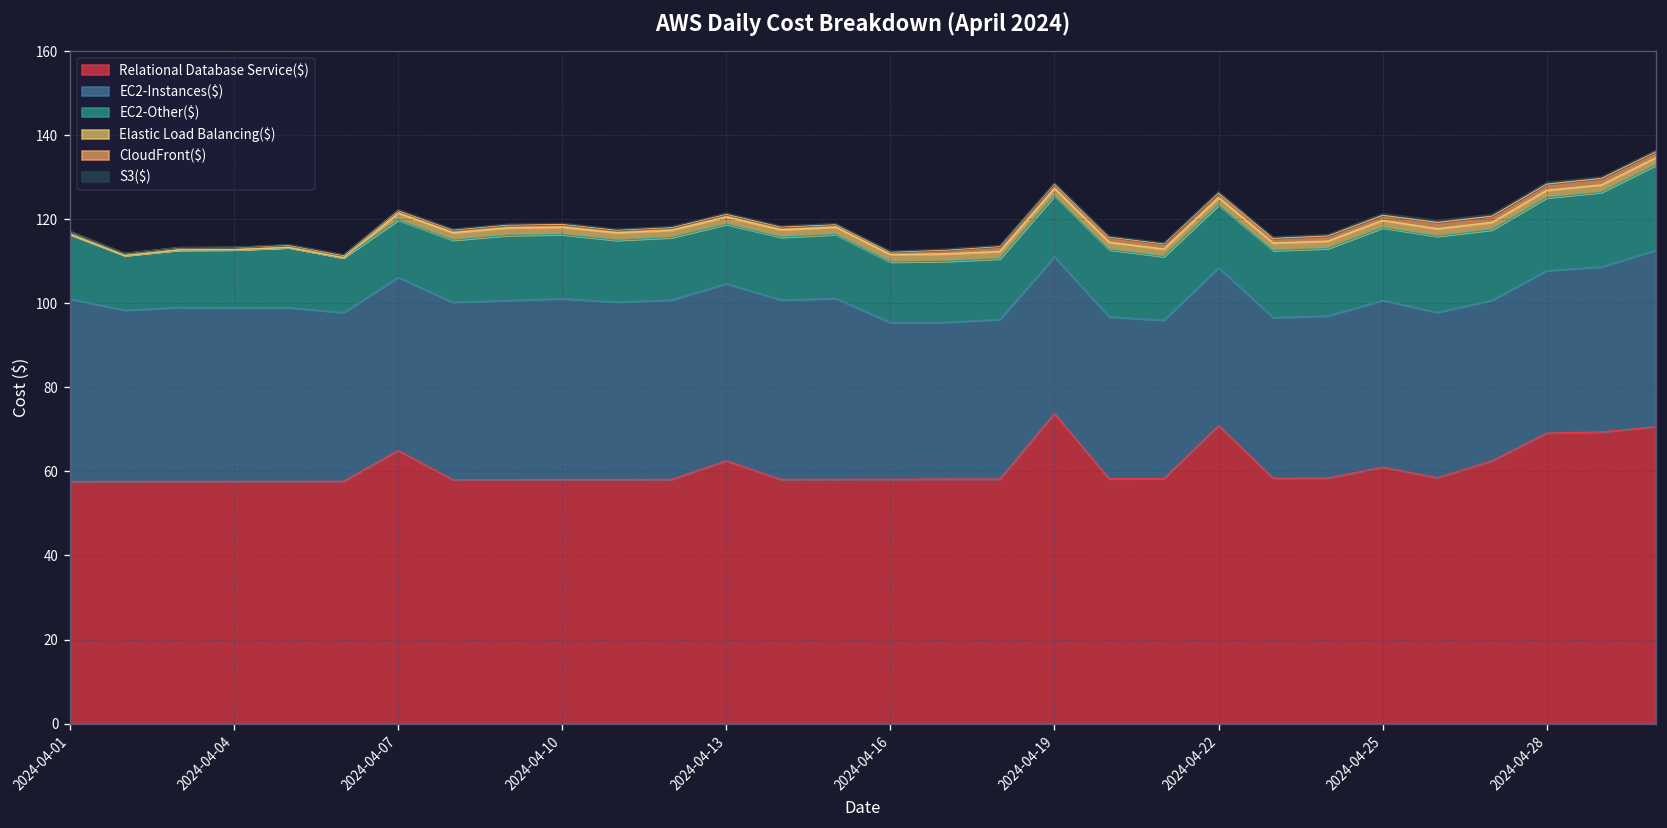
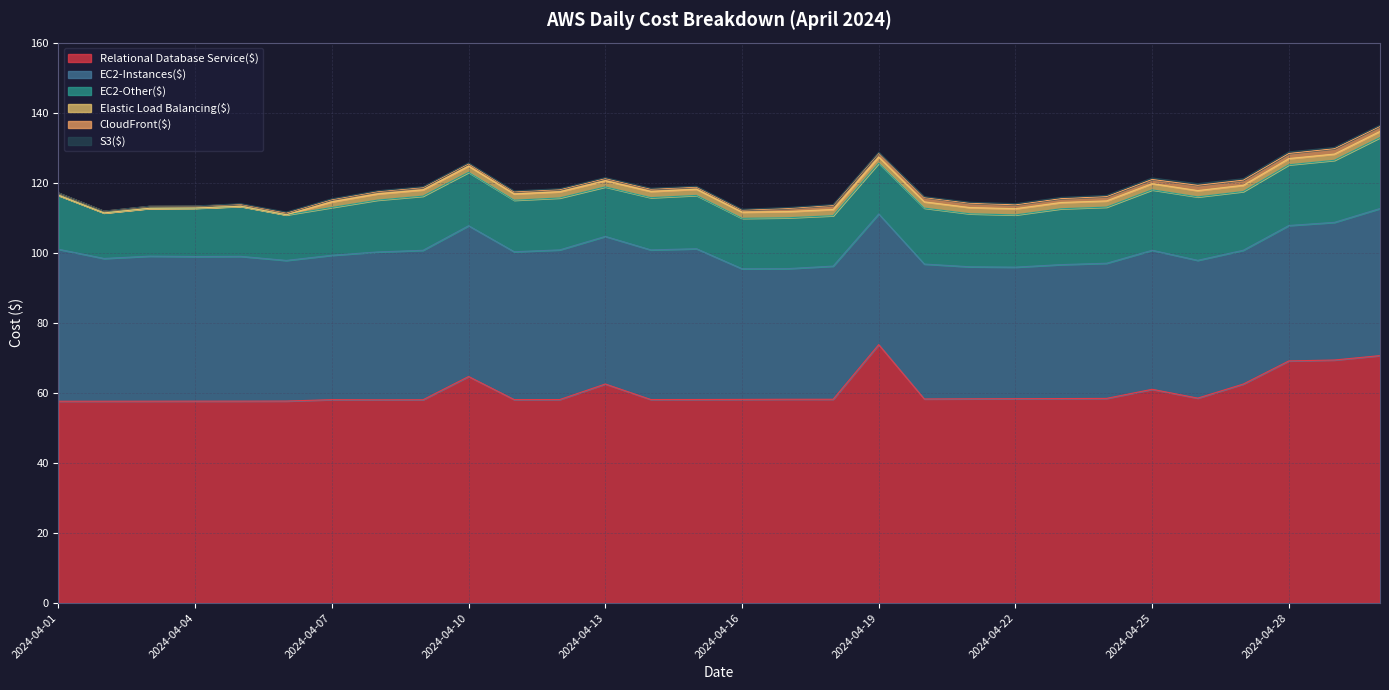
Relational Database Service($), 2024-04-07: 65 -> 58
Relational Database Service($), 2024-04-10: 58 -> 65
Relational Database Service($), 2024-04-22: 71 -> 58
